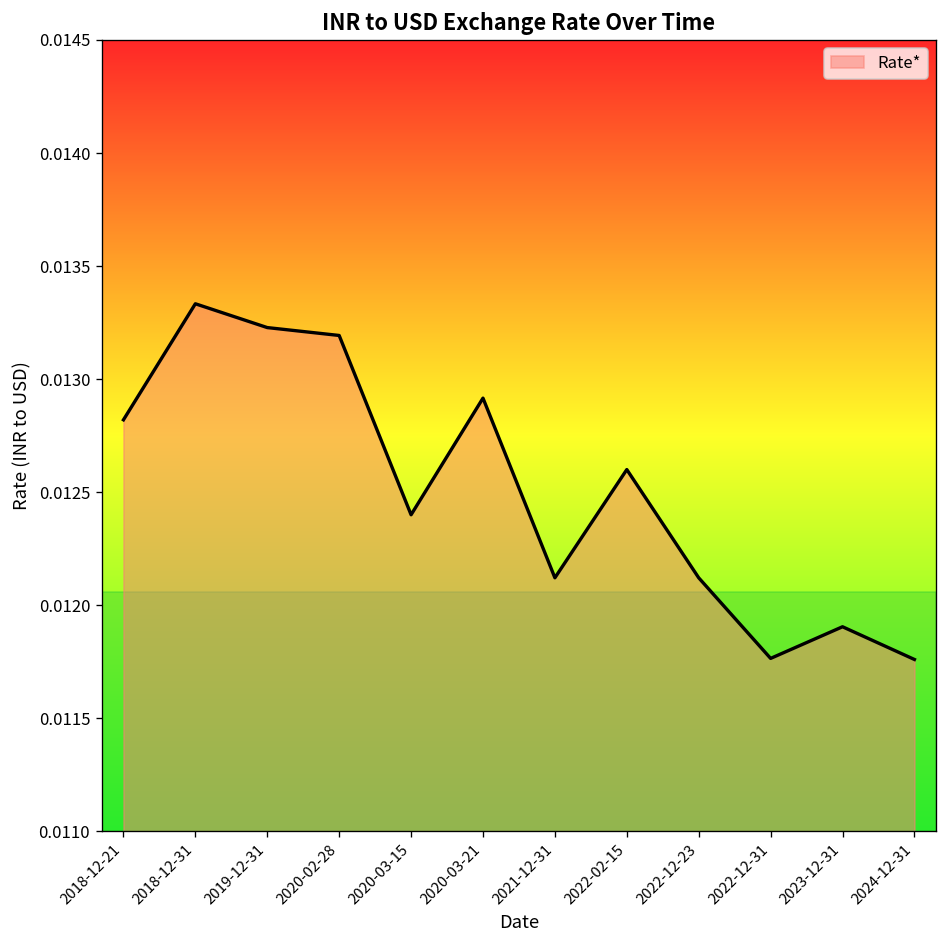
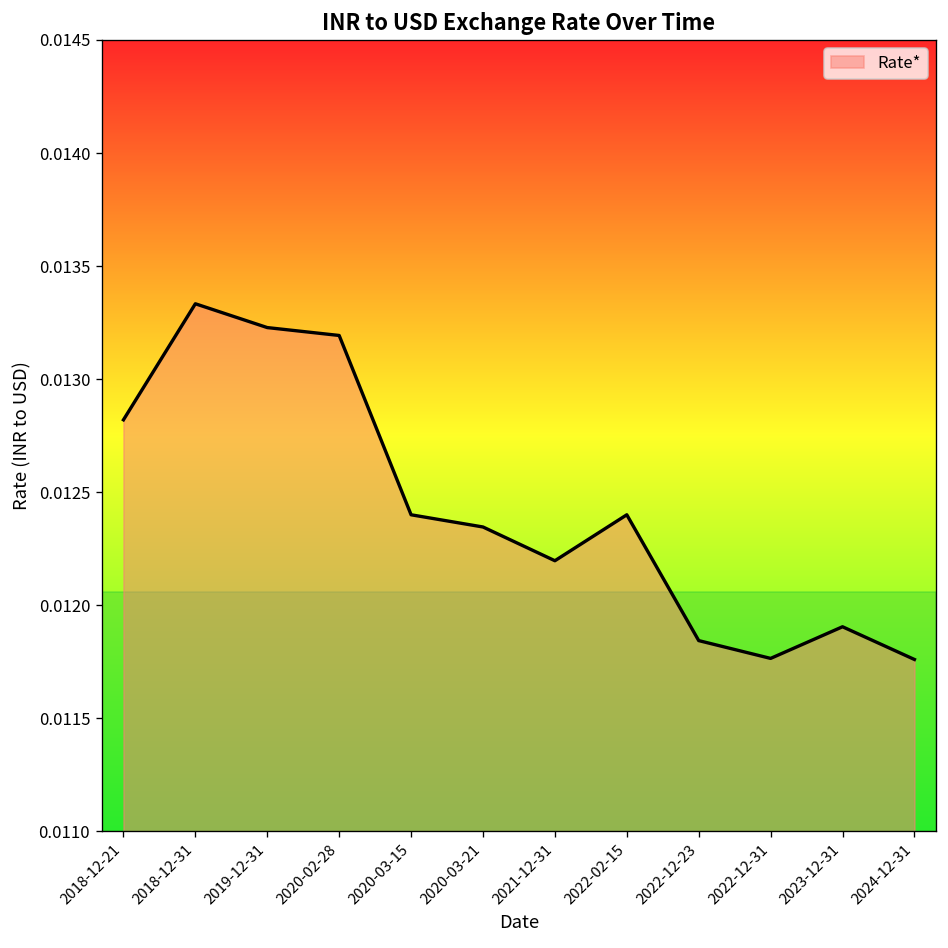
2020-03-21: 0.01292 -> 0.01235
2021-12-31: 0.01212 -> 0.01220
2022-02-15: 0.0126 -> 0.0124
2022-12-23: 0.01212 -> 0.01184
